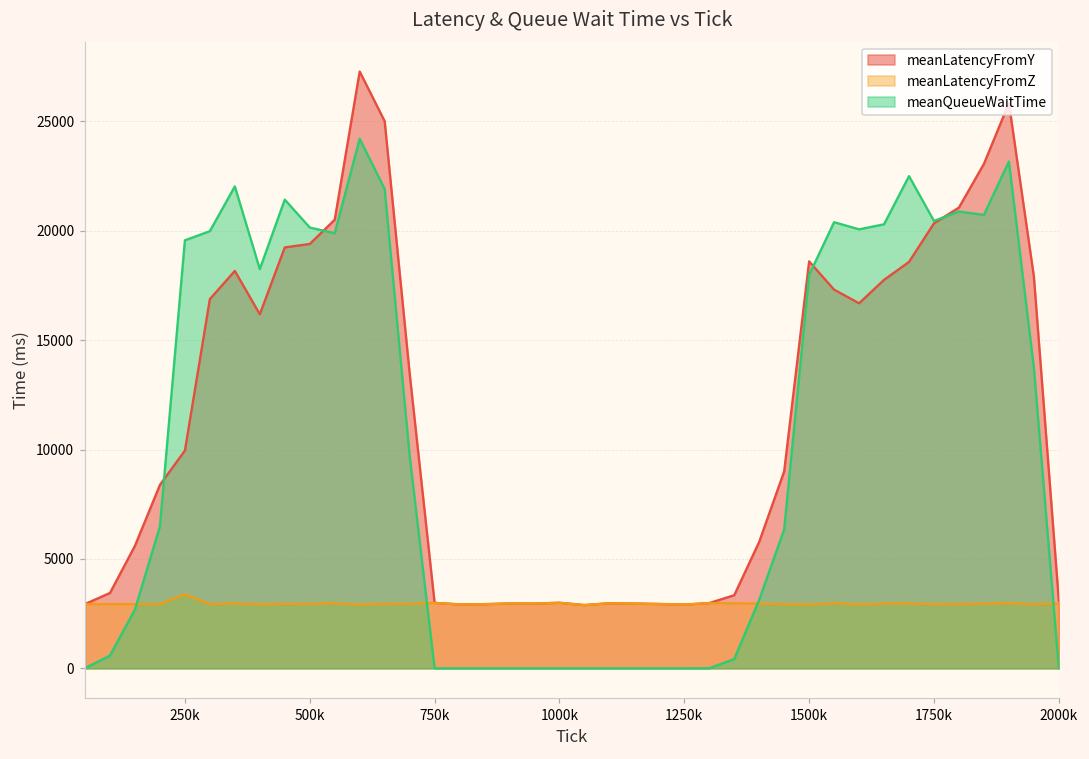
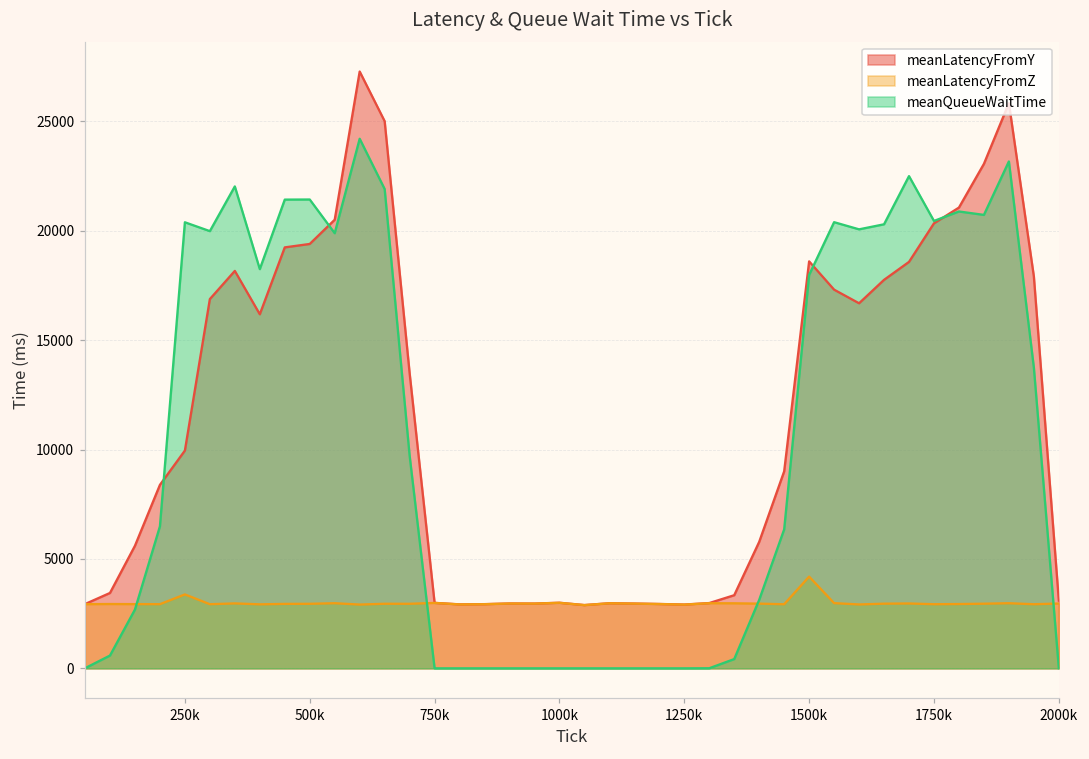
meanQueueWaitTime, 250k: 19600 -> 20400
meanQueueWaitTime, 500k: 20100 -> 21400
meanLatencyFromZ, 1500k: 2900 -> 4200
